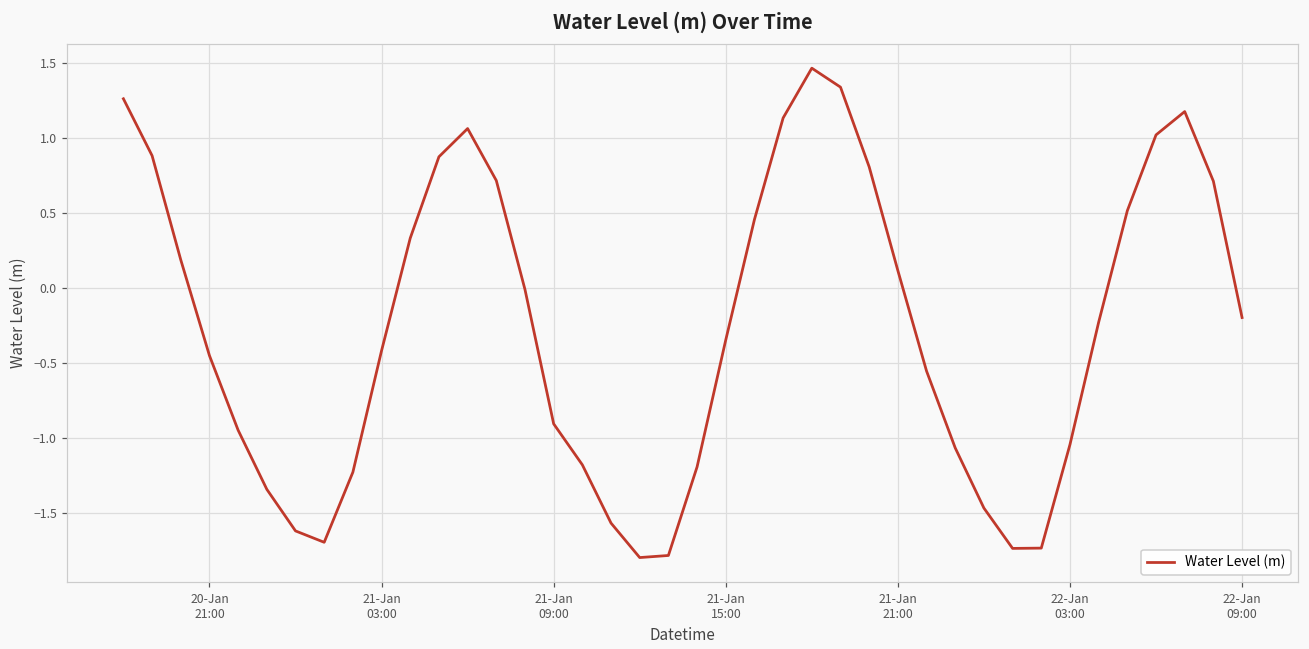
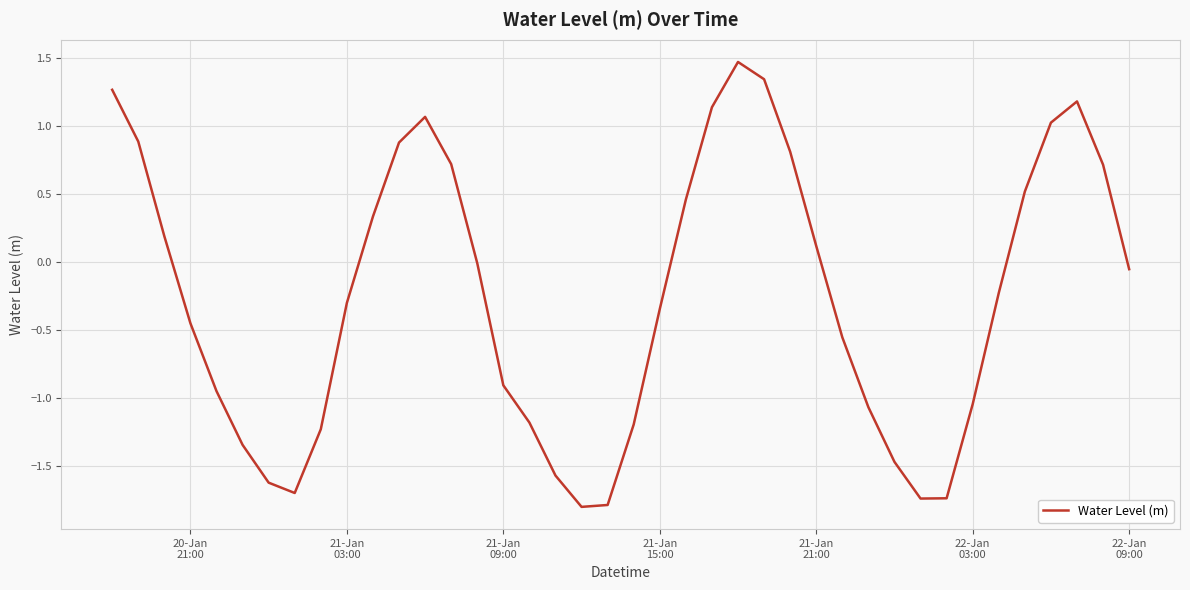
21-Jan 03:00: -0.42 -> -0.30
22-Jan 09:00: -0.20 -> -0.05
